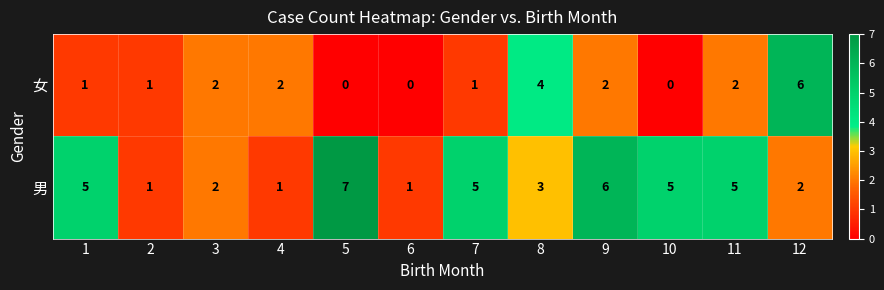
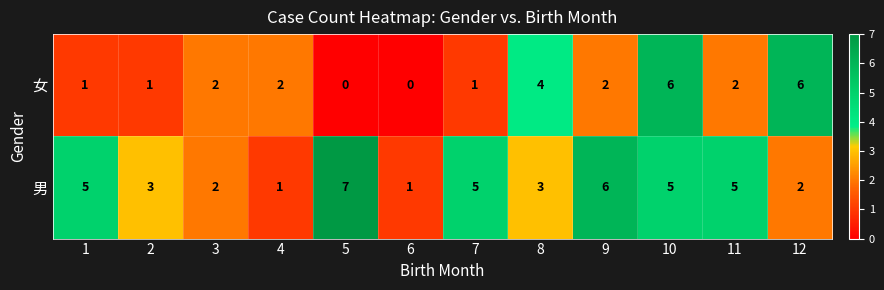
女, 10: 0 -> 6
男, 2: 1 -> 3
